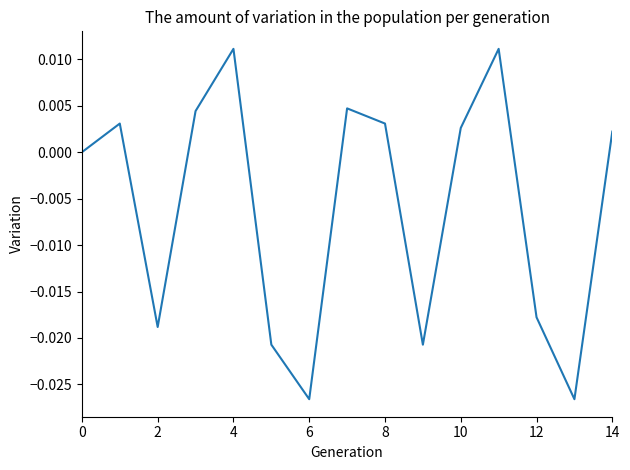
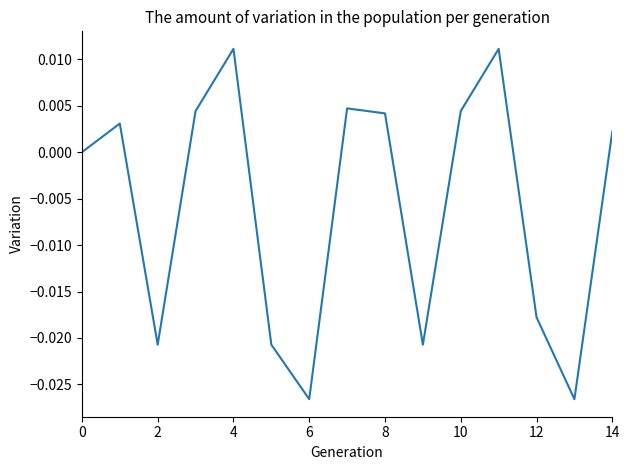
2: -0.019 -> -0.021
8: 0.003 -> 0.004
10: 0.003 -> 0.004
